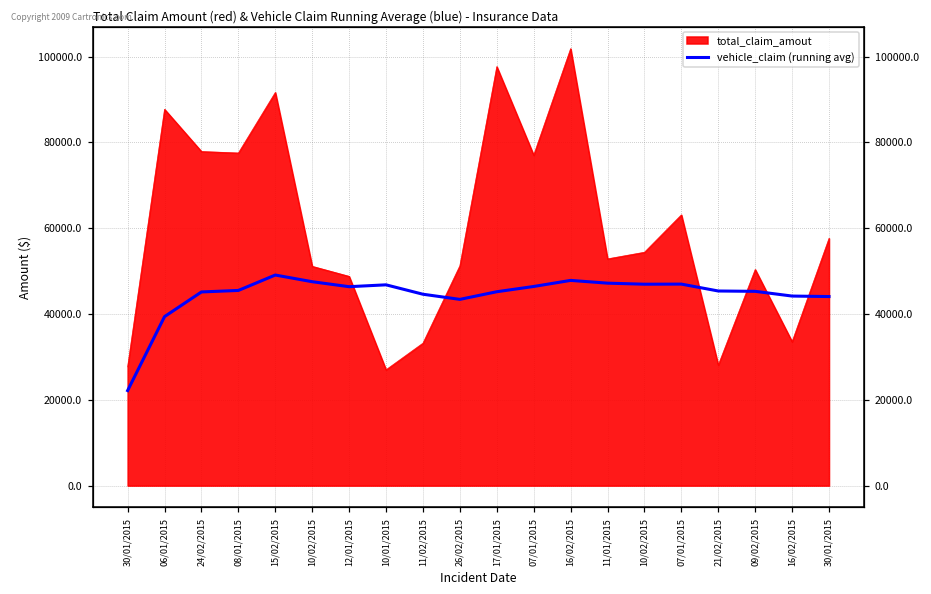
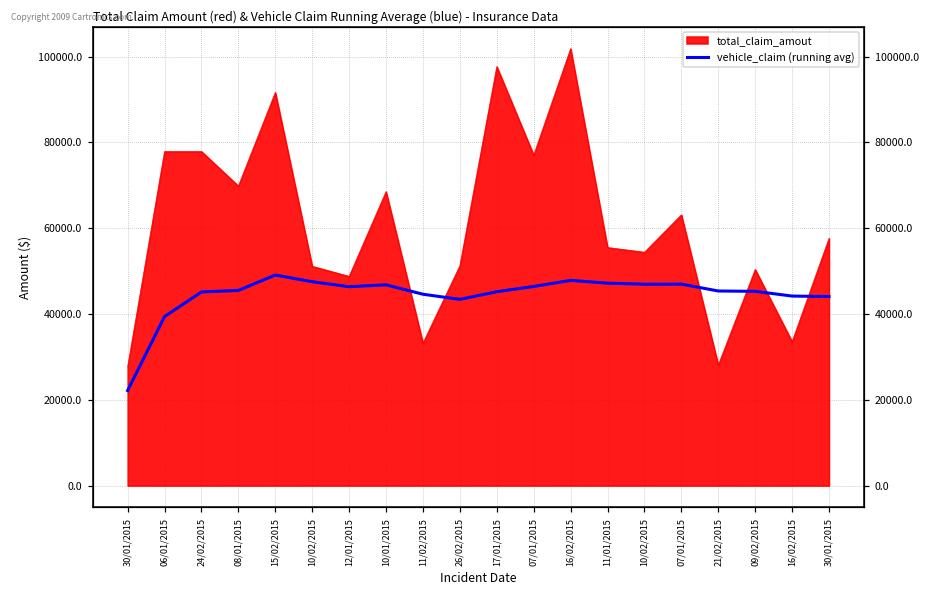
total_claim_amout, 06/01/2015: 88000 -> 78000
total_claim_amout, 08/01/2015: 78000 -> 70000
total_claim_amout, 10/01/2015: 27000 -> 69000
total_claim_amout, 11/01/2015: 53000 -> 56000
